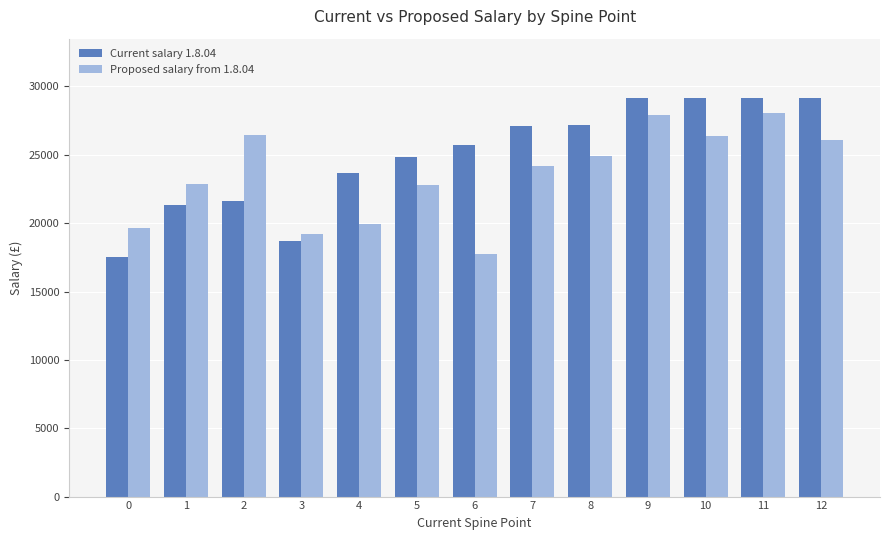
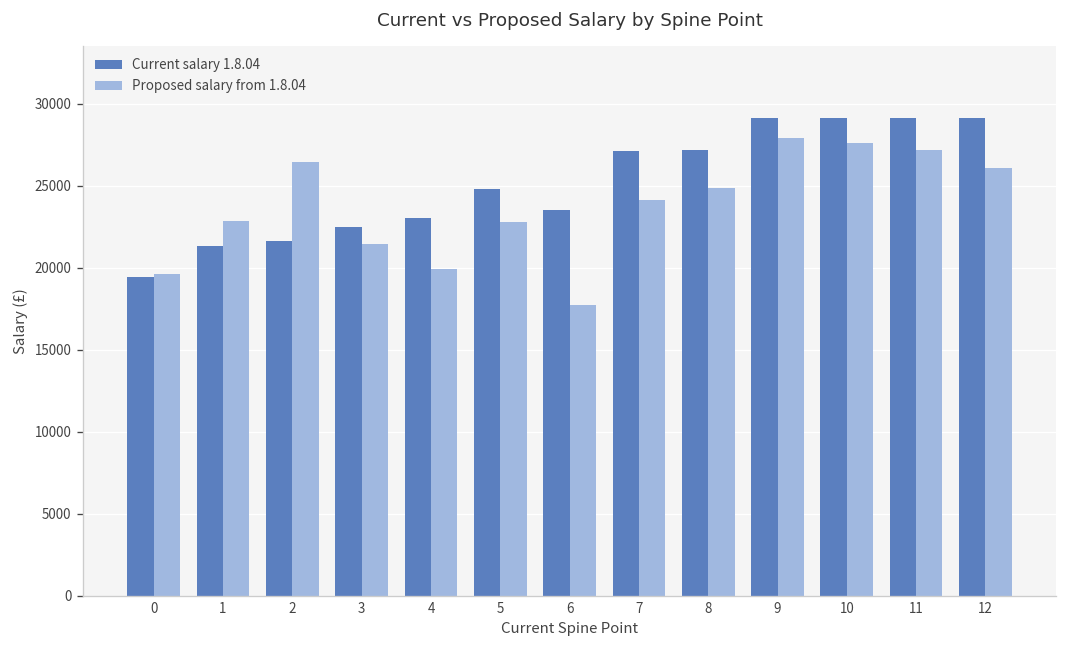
Current salary 1.8.04, 0: 17500 -> 19500
Current salary 1.8.04, 3: 18700 -> 22500
Proposed salary from 1.8.04, 3: 19200 -> 21500
Current salary 1.8.04, 4: 23600 -> 23000
Current salary 1.8.04, 6: 25700 -> 23500
Proposed salary from 1.8.04, 10: 26400 -> 27600
Proposed salary from 1.8.04, 11: 28000 -> 27200
